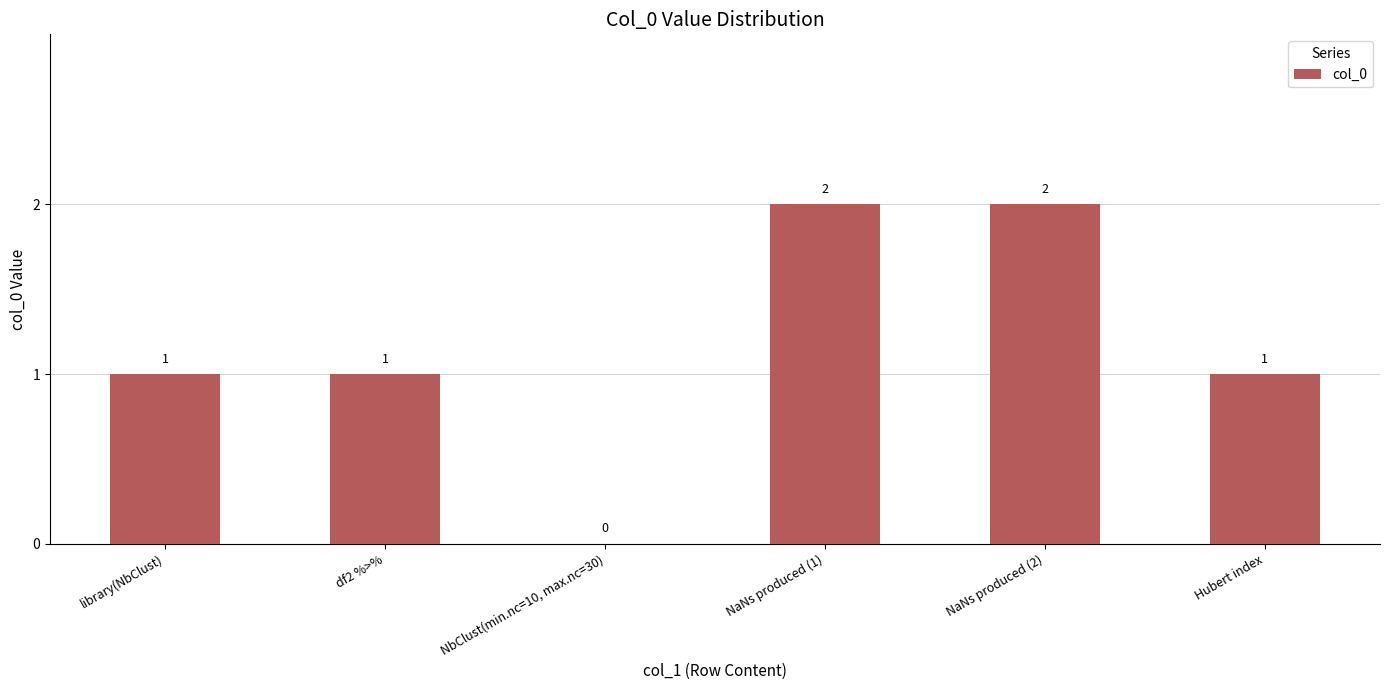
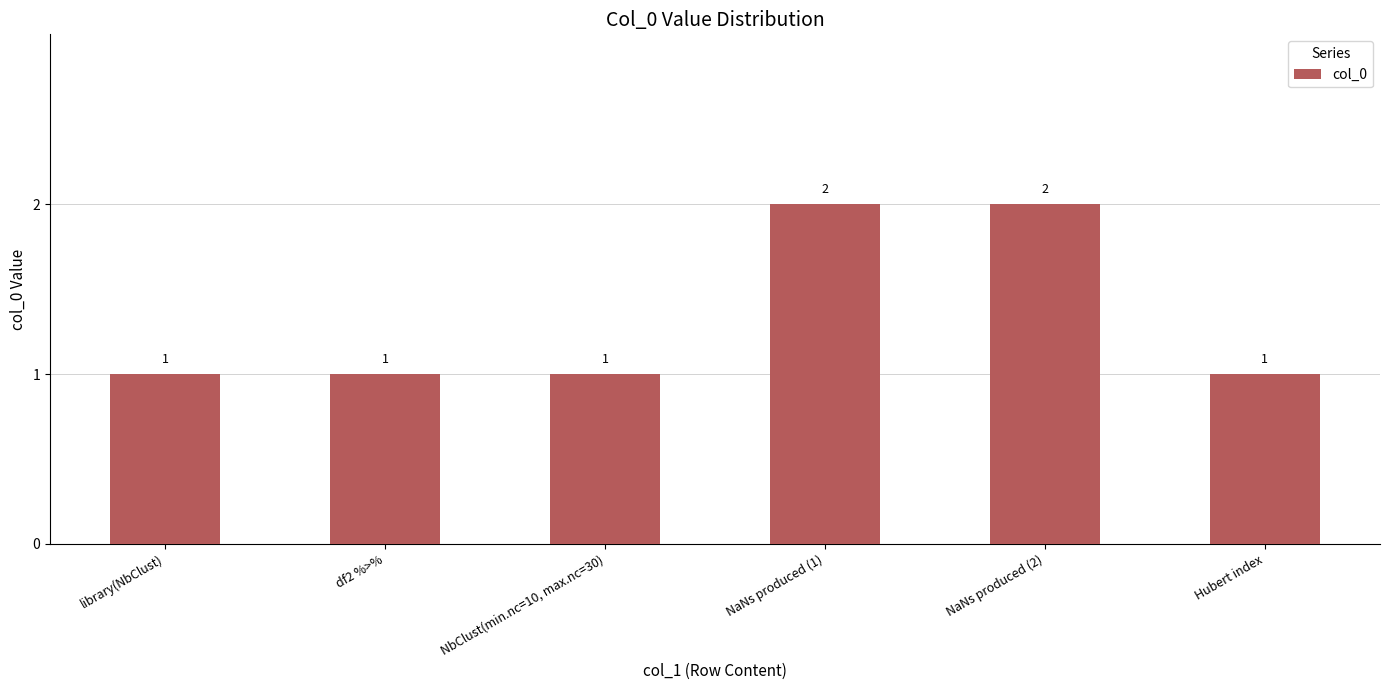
NbClust(min.nc=10, max.nc=30): 0 -> 1
